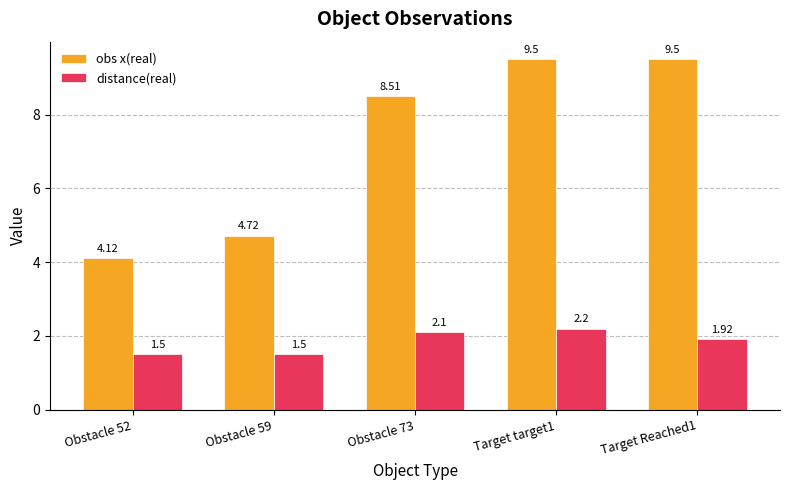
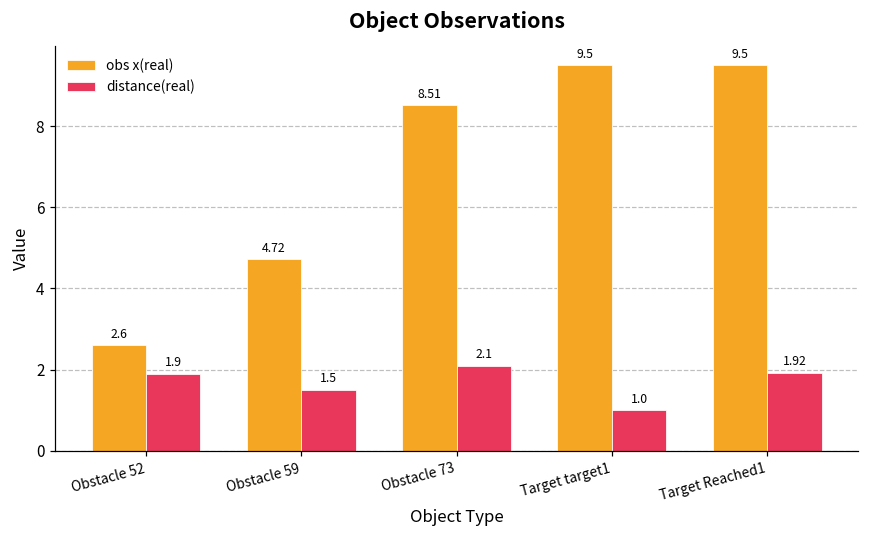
obs x(real), Obstacle 52: 4.12 -> 2.6
distance(real), Obstacle 52: 1.5 -> 1.9
distance(real), Target target1: 2.2 -> 1.0
